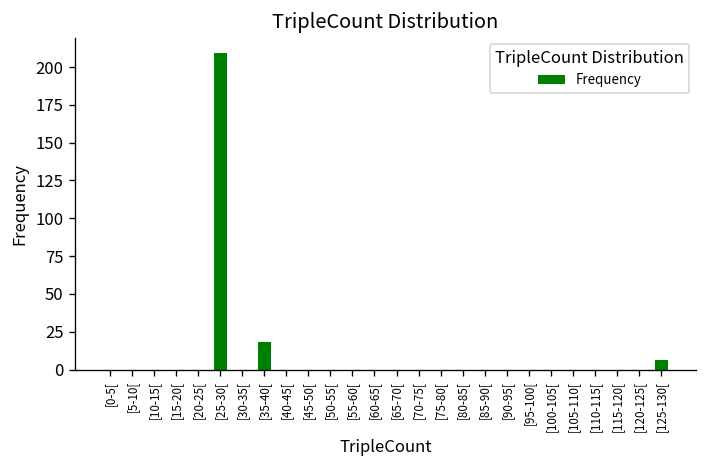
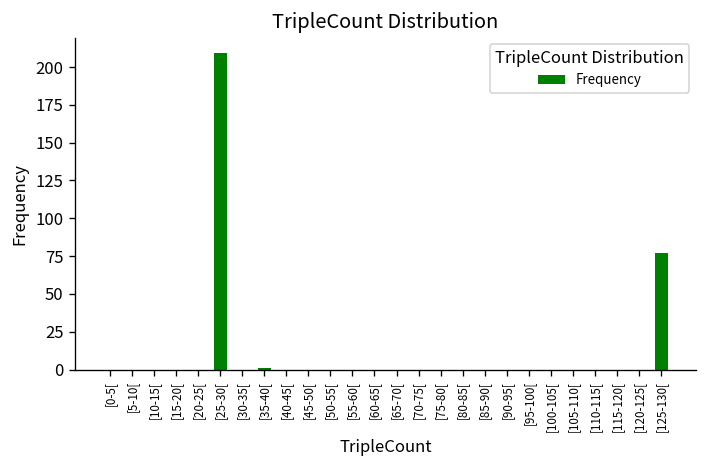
[35-40[: 18 -> 1
[125-130[: 6 -> 77
